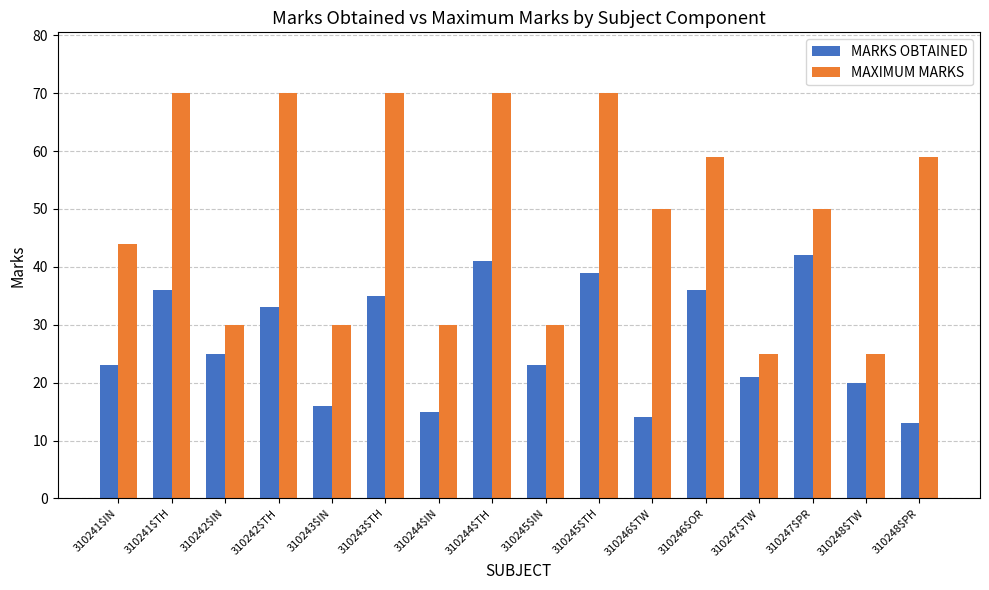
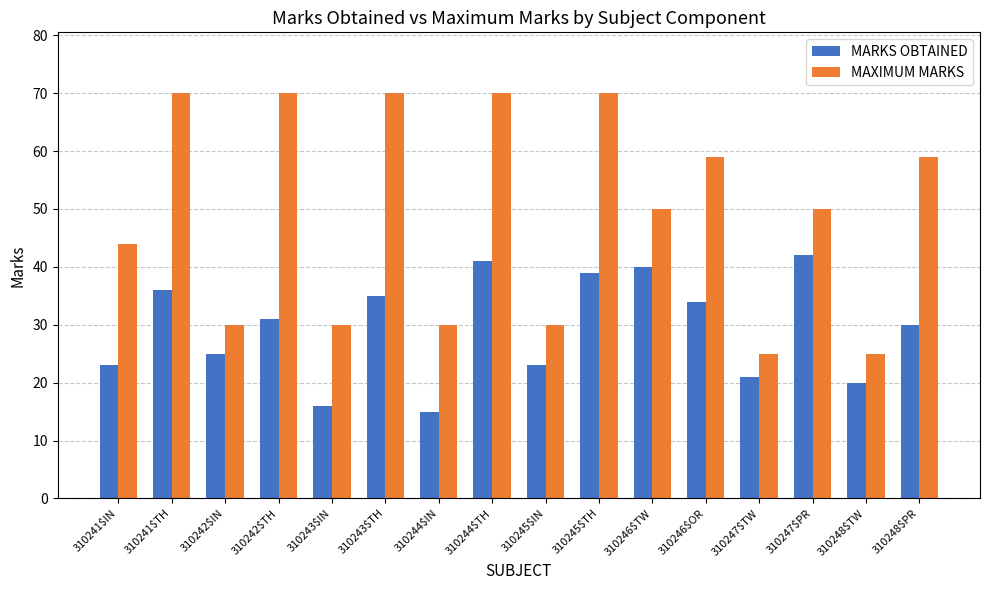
MARKS OBTAINED, 310242$TH: 33 -> 31
MARKS OBTAINED, 310246$TW: 14 -> 40
MARKS OBTAINED, 310246$OR: 36 -> 34
MARKS OBTAINED, 310248$PR: 13 -> 30
